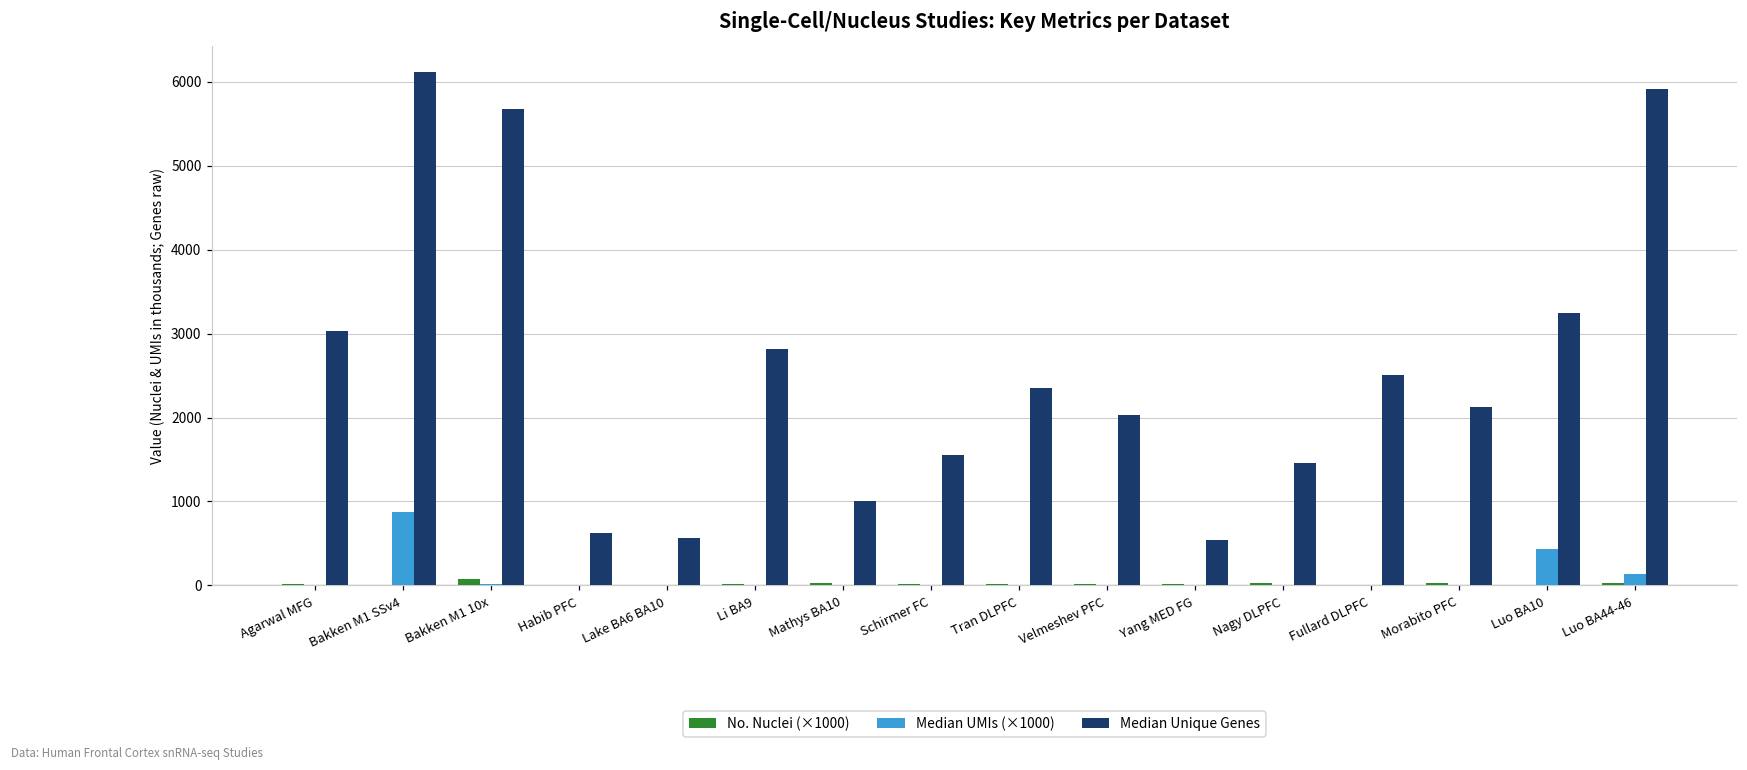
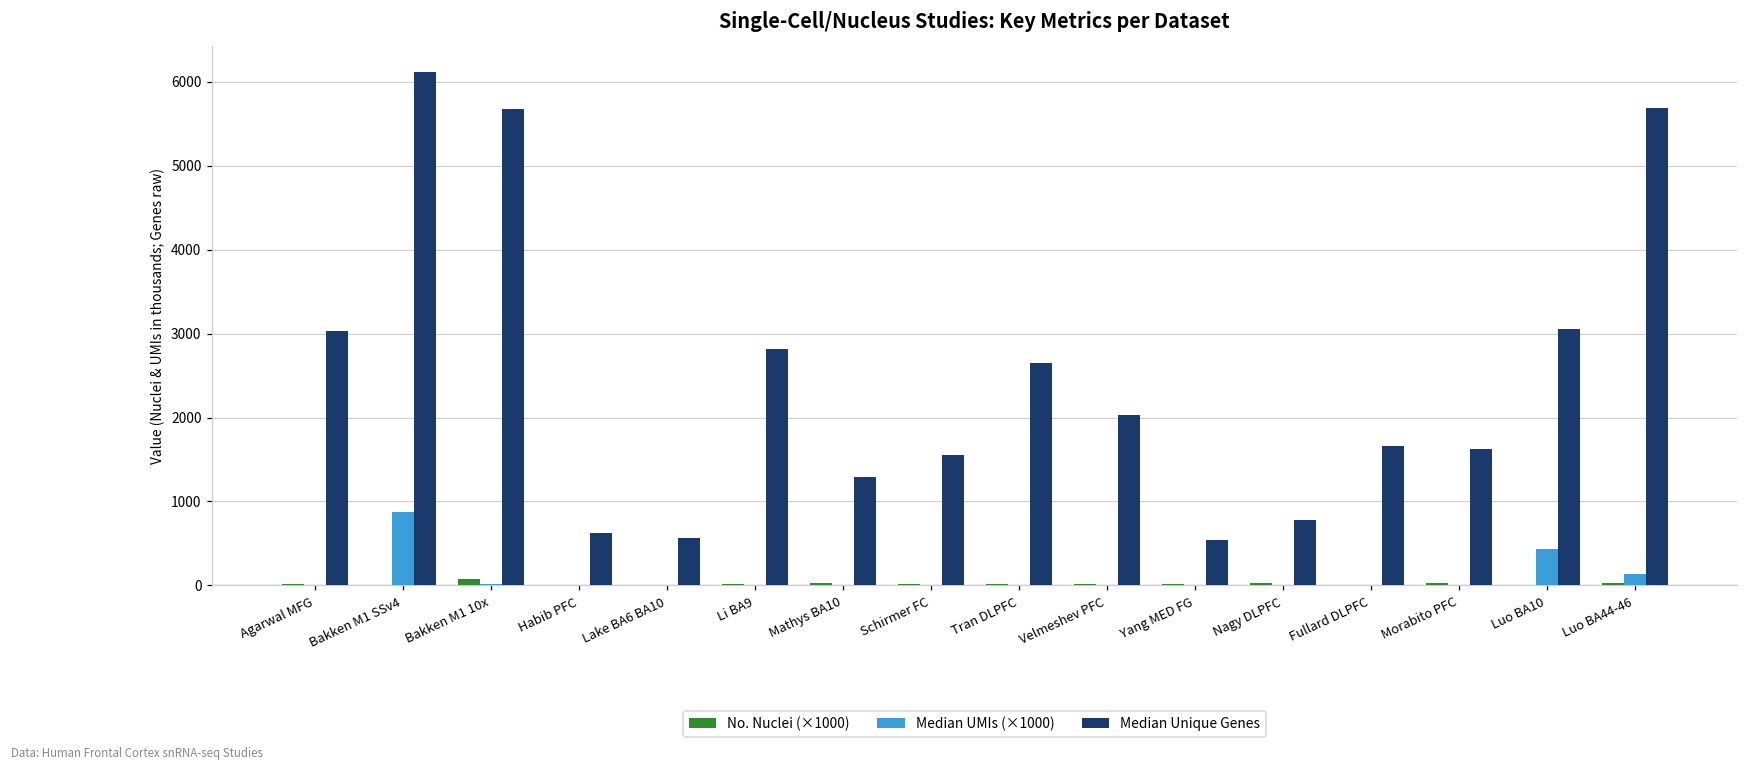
Median Unique Genes, Mathys BA10: 1000 -> 1300
Median Unique Genes, Tran DLPFC: 2300 -> 2700
Median Unique Genes, Nagy DLPFC: 1500 -> 800
Median Unique Genes, Fullard DLPFC: 2500 -> 1700
Median Unique Genes, Morabito PFC: 2100 -> 1600
Median Unique Genes, Luo BA10: 3200 -> 3100
Median Unique Genes, Luo BA44-46: 5900 -> 5700
